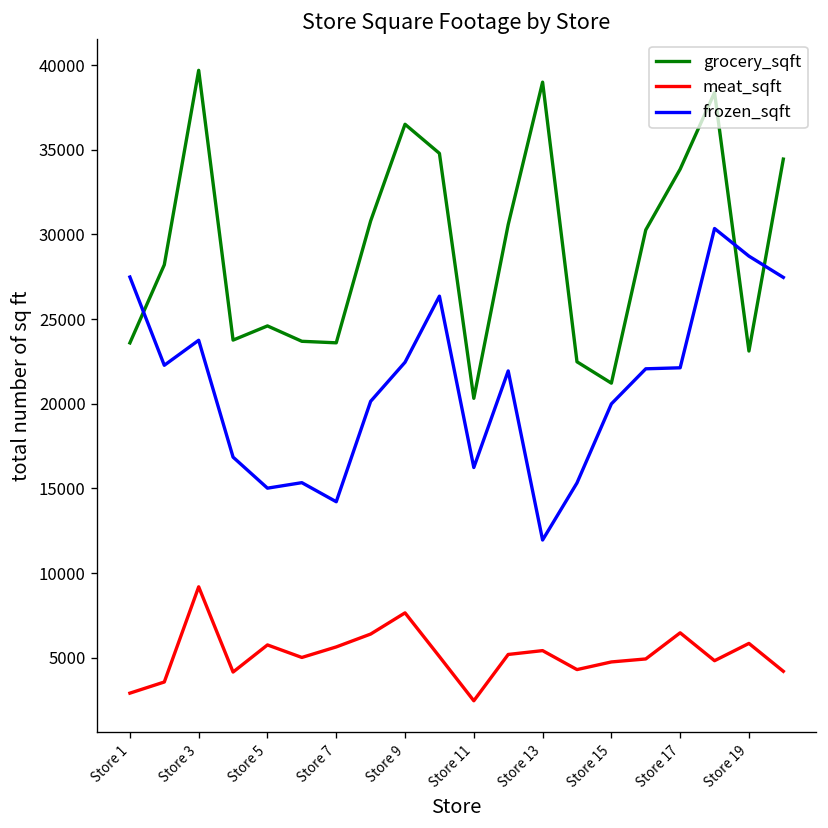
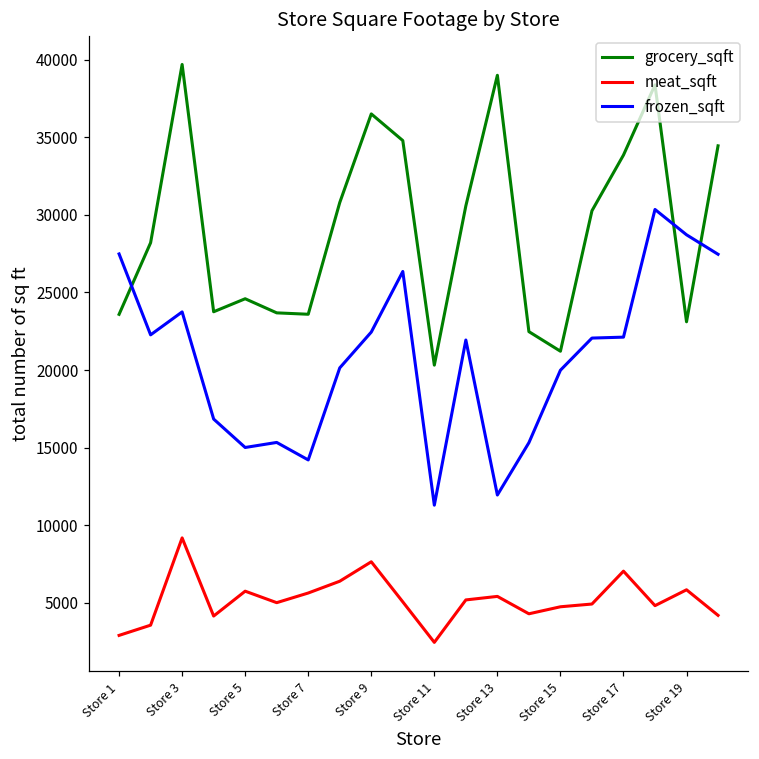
frozen_sqft, Store 11: 16200 -> 11300
meat_sqft, Store 17: 6500 -> 7000
